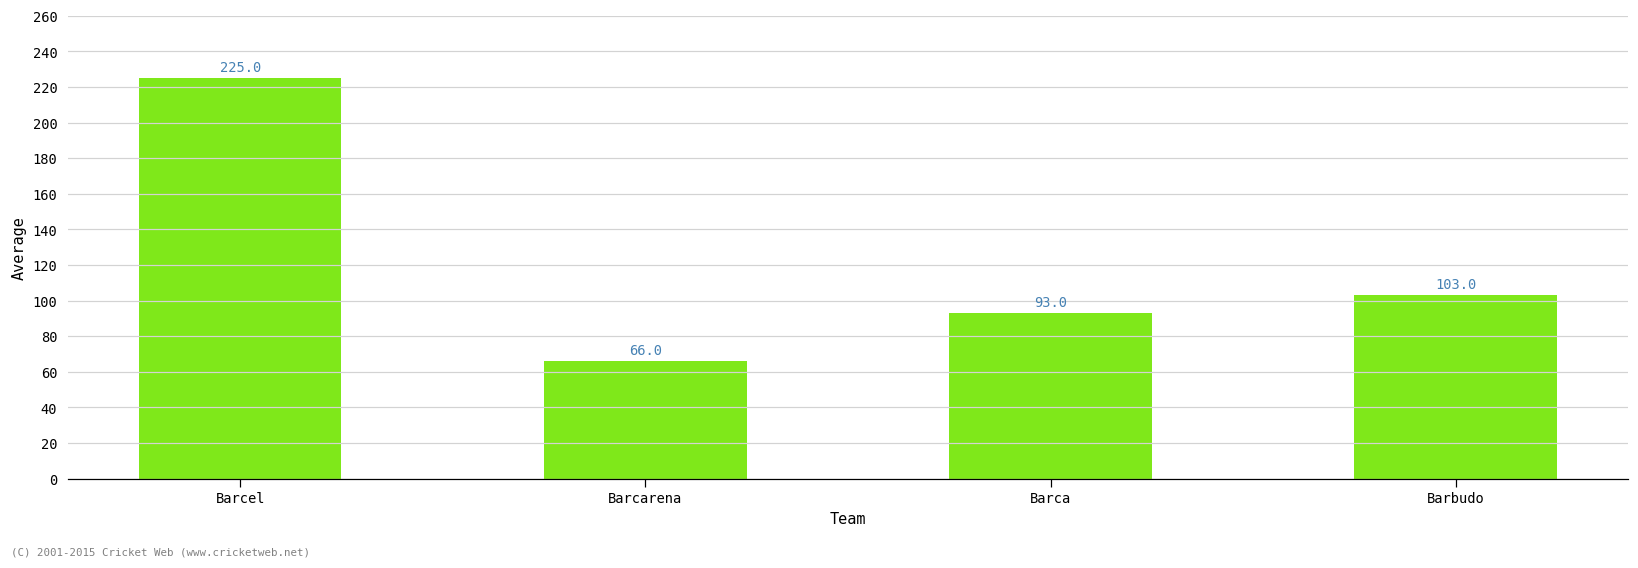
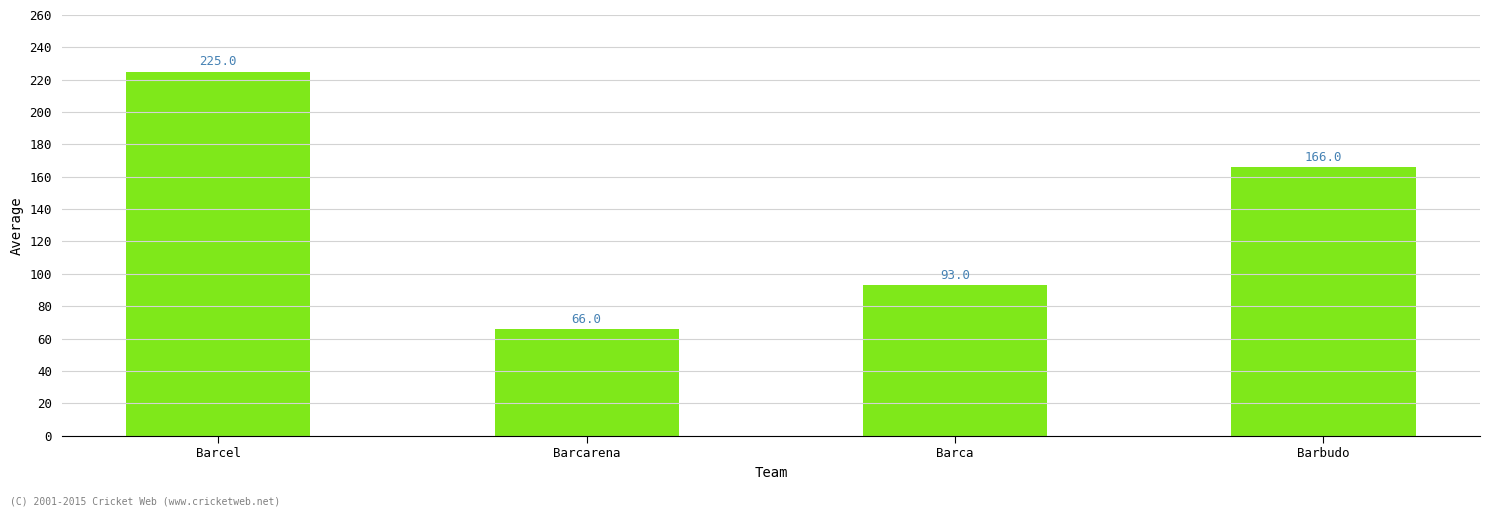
Barbudo: 103.0 -> 166.0
